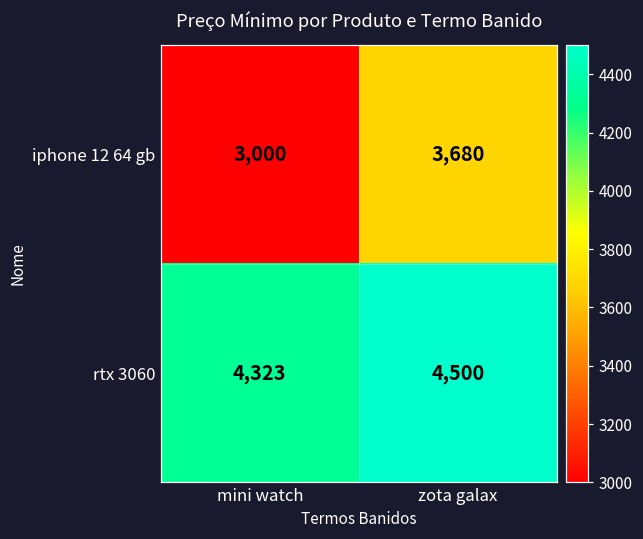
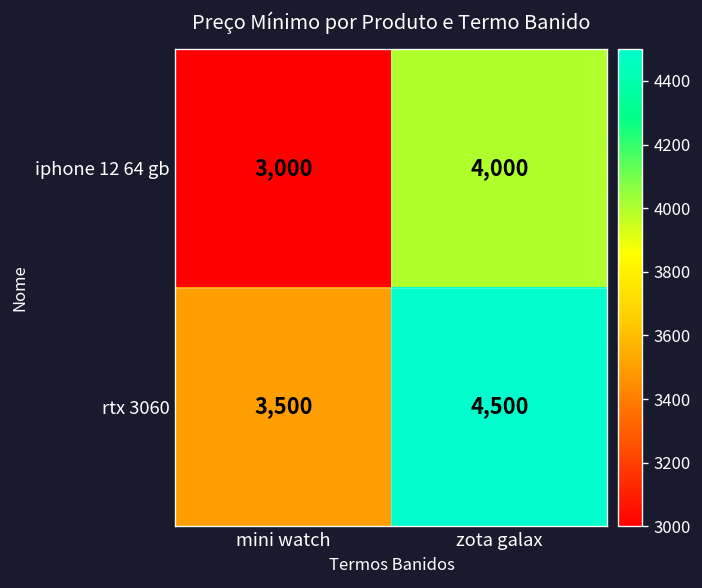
iphone 12 64 gb, zota galax: 3,680 -> 4,000
rtx 3060, mini watch: 4,323 -> 3,500
